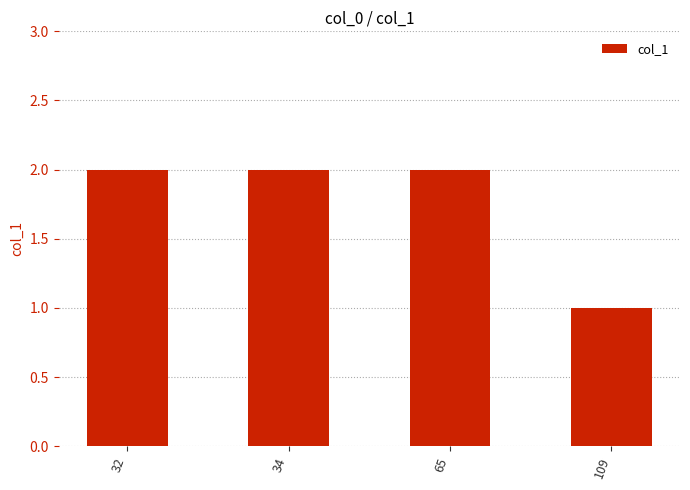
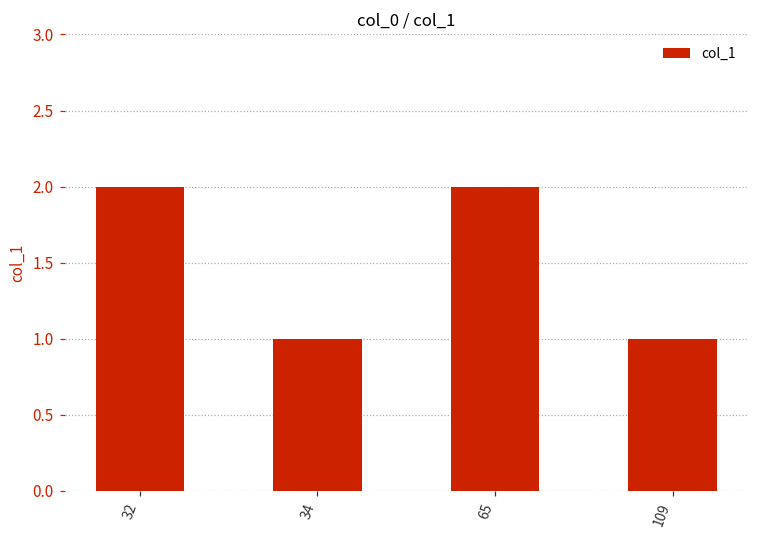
34: 2 -> 1
